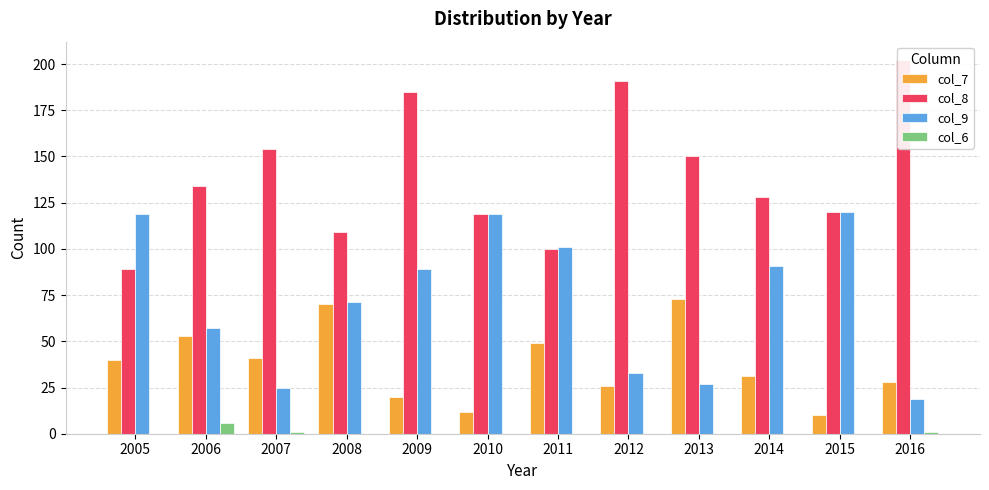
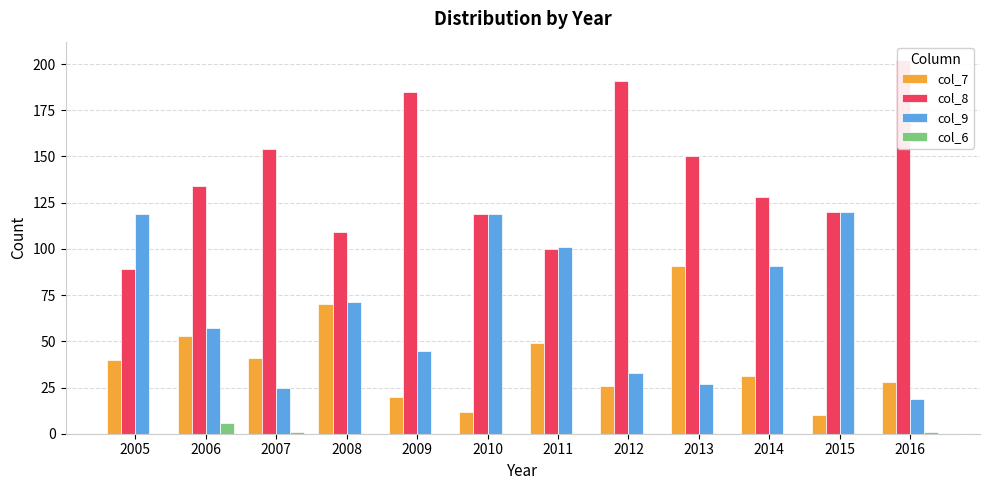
col_9, 2009: 89 -> 45
col_7, 2013: 73 -> 91
